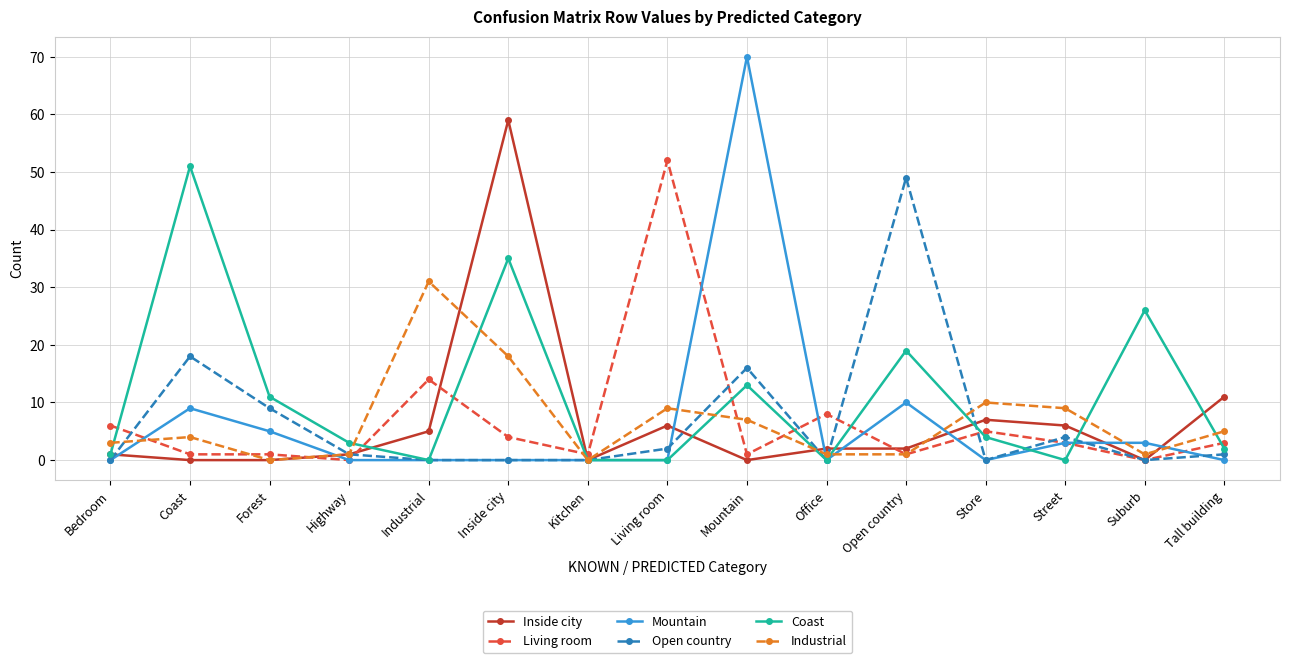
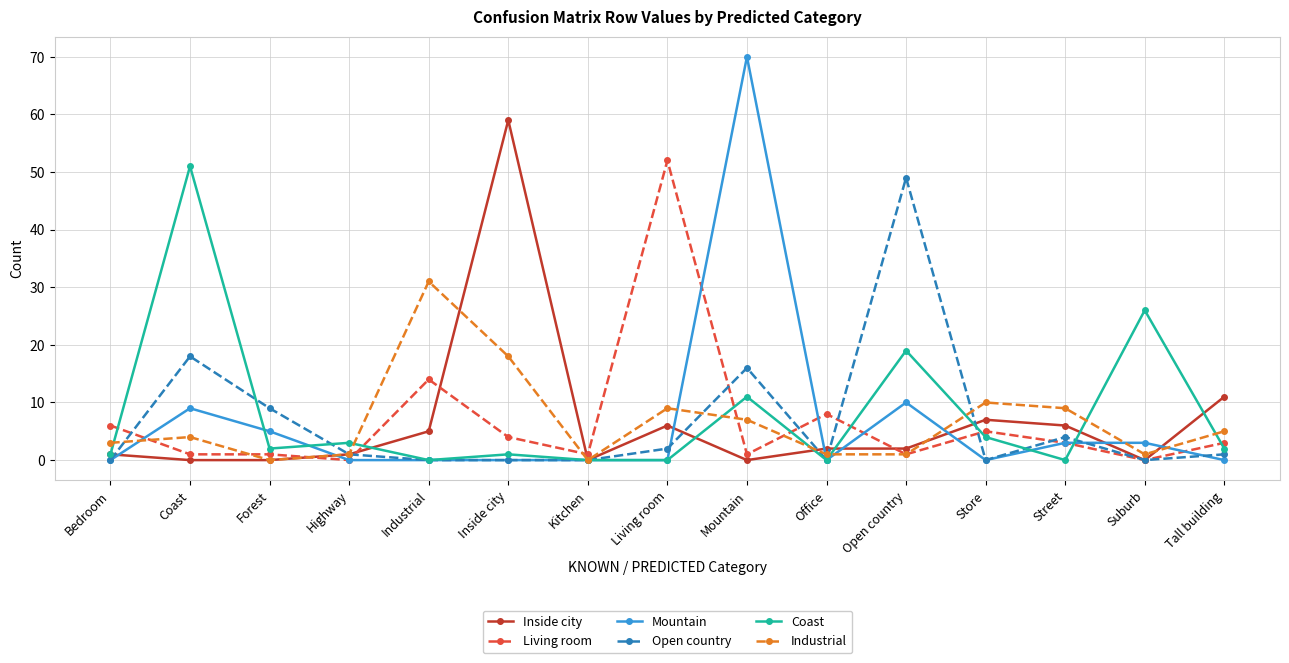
Coast, Forest: 11 -> 2
Coast, Inside city: 35 -> 1
Coast, Mountain: 13 -> 11
